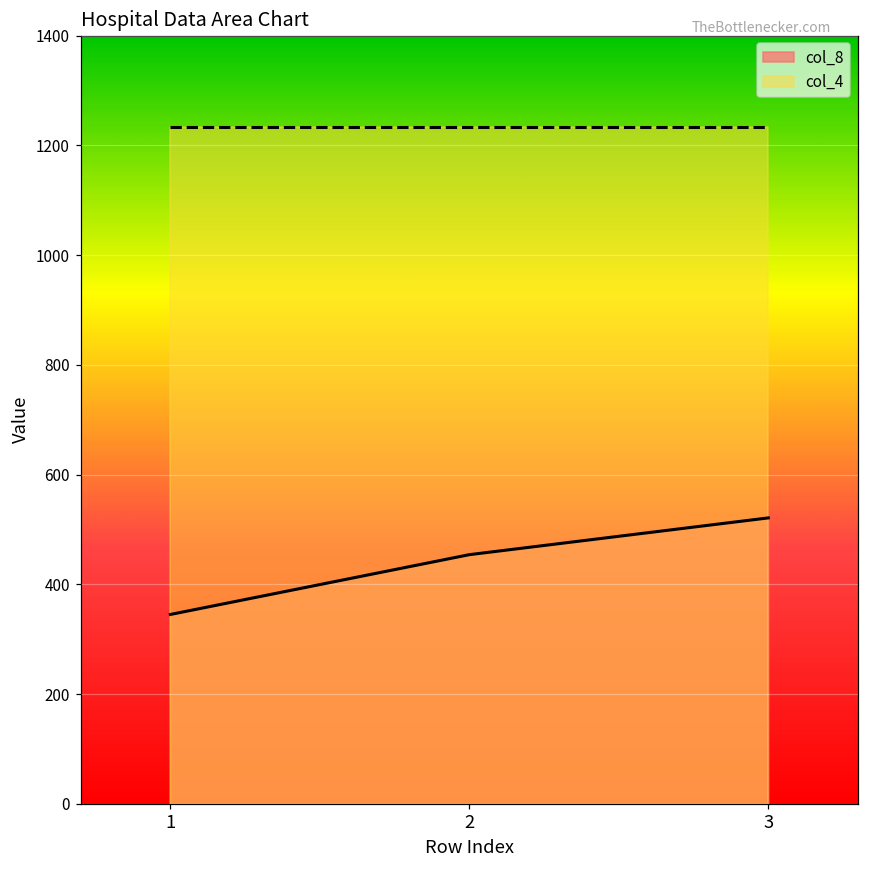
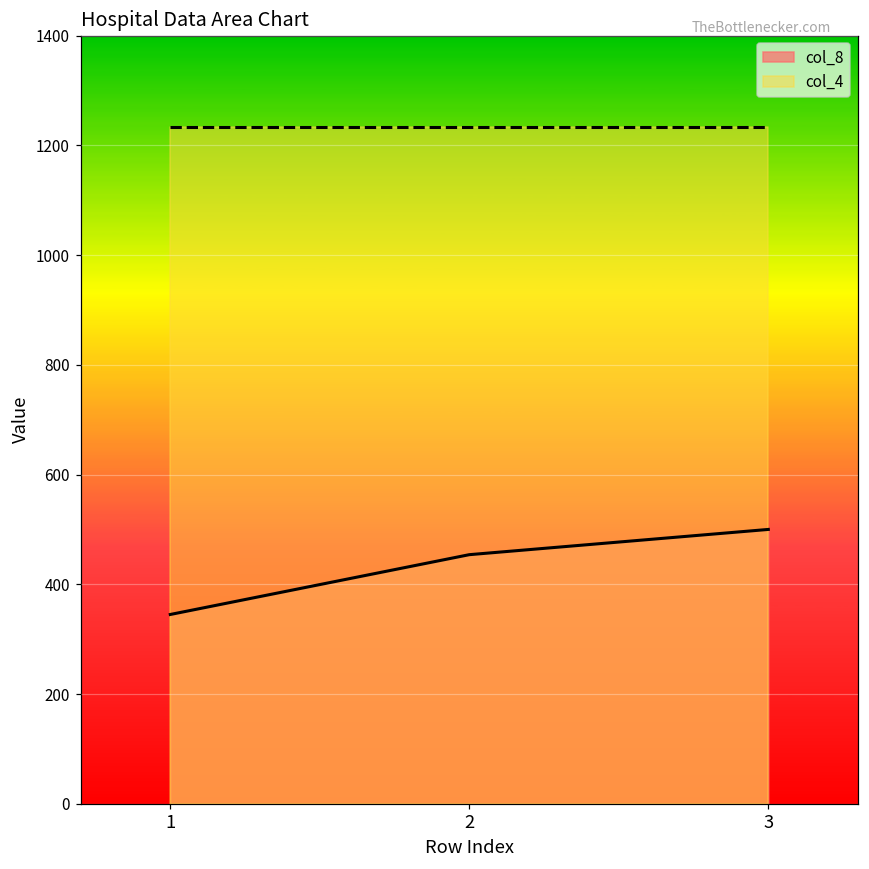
col_8, 3: 520 -> 500
